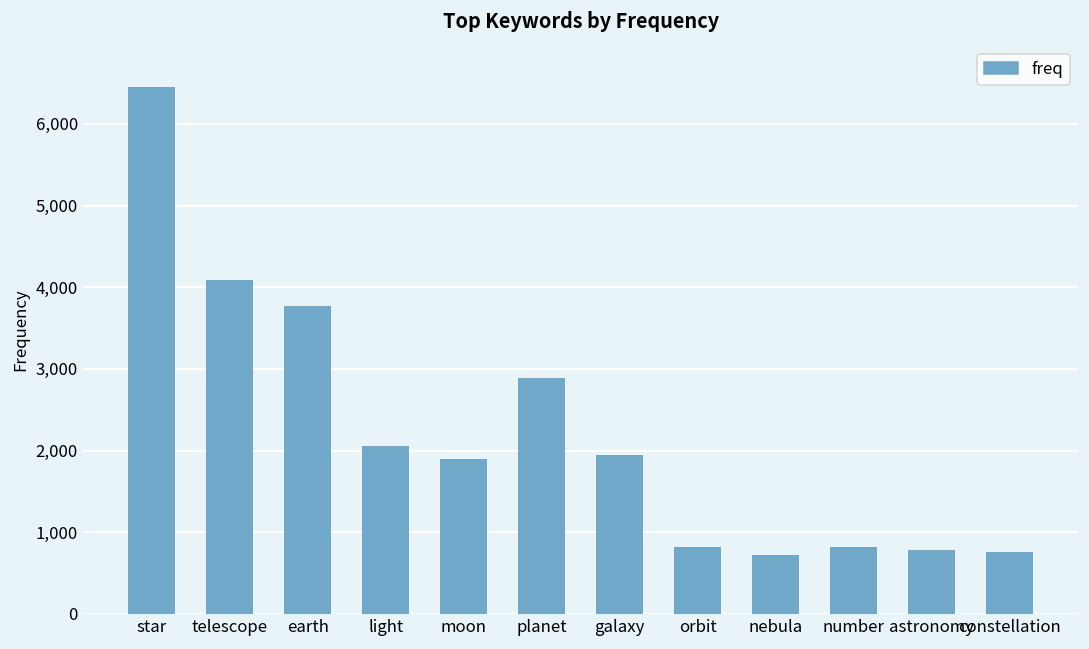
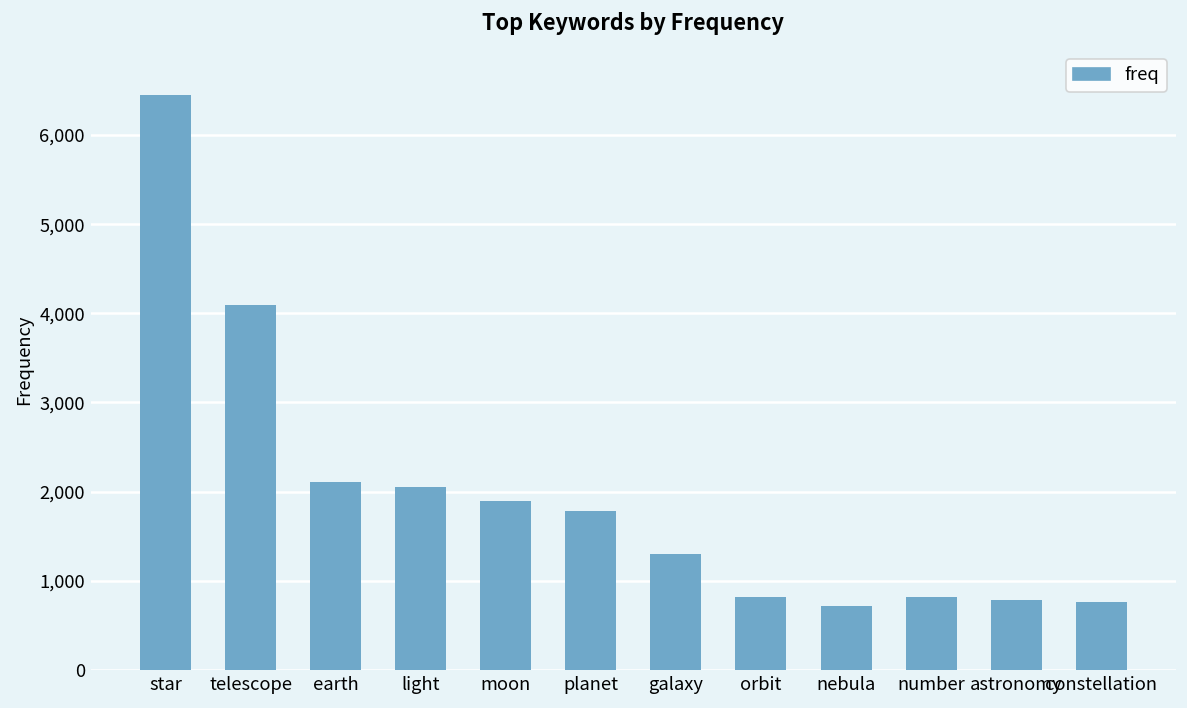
earth: 3,800 -> 2,100
planet: 2,900 -> 1,800
galaxy: 1,900 -> 1,300
